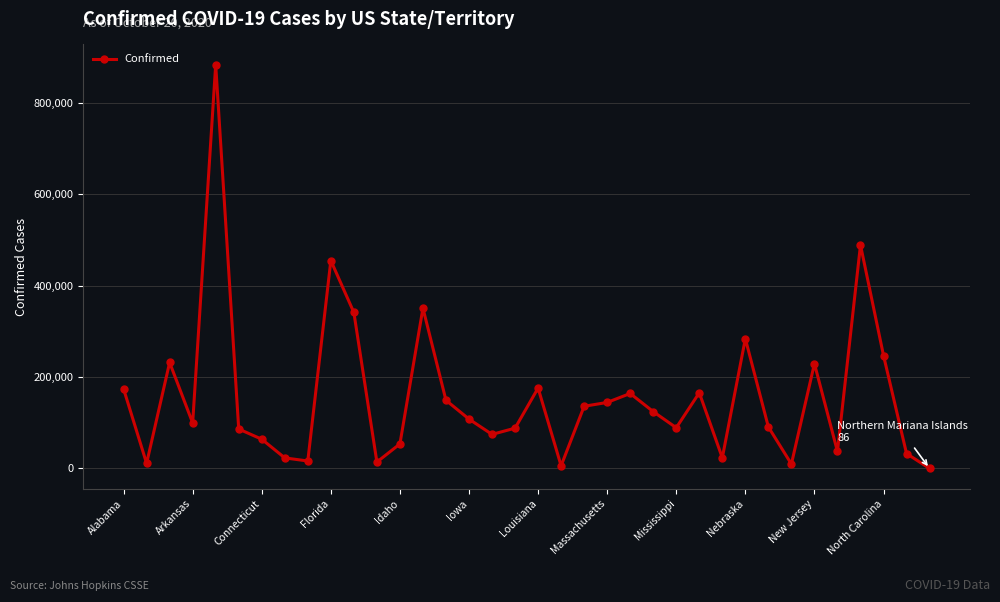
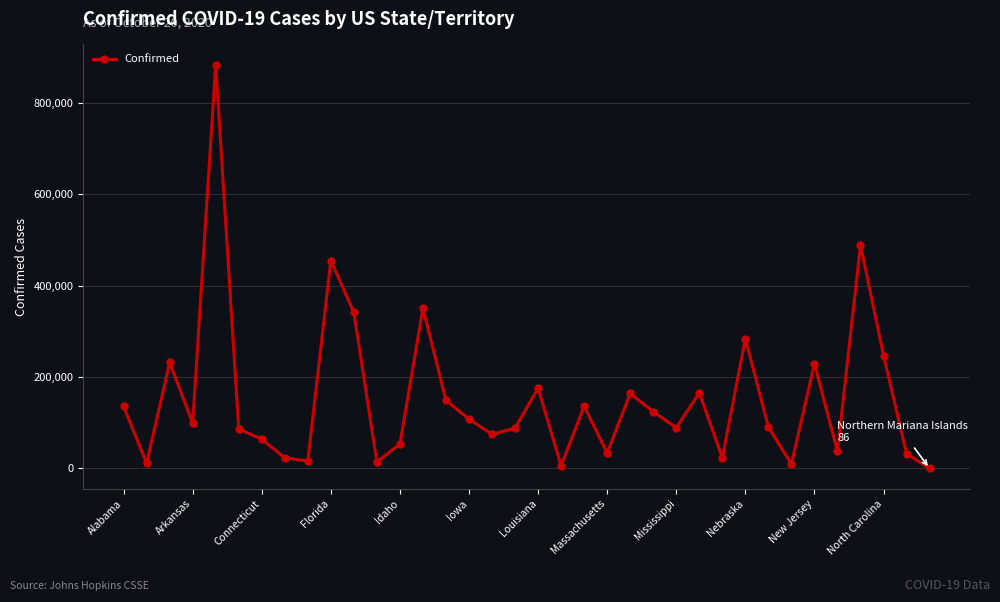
Alabama: 170,000 -> 140,000
Massachusetts: 140,000 -> 30,000
